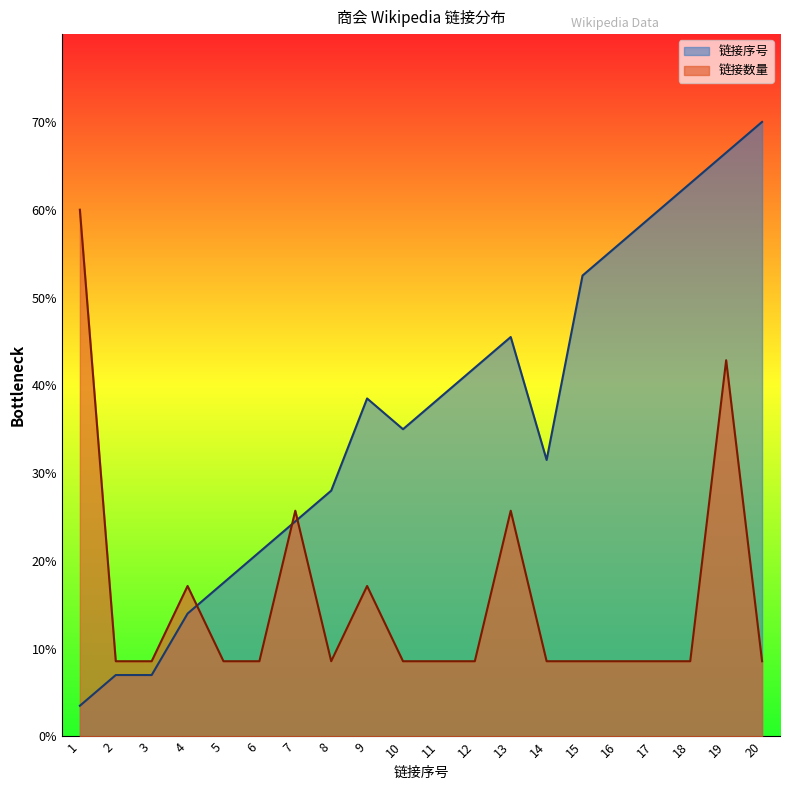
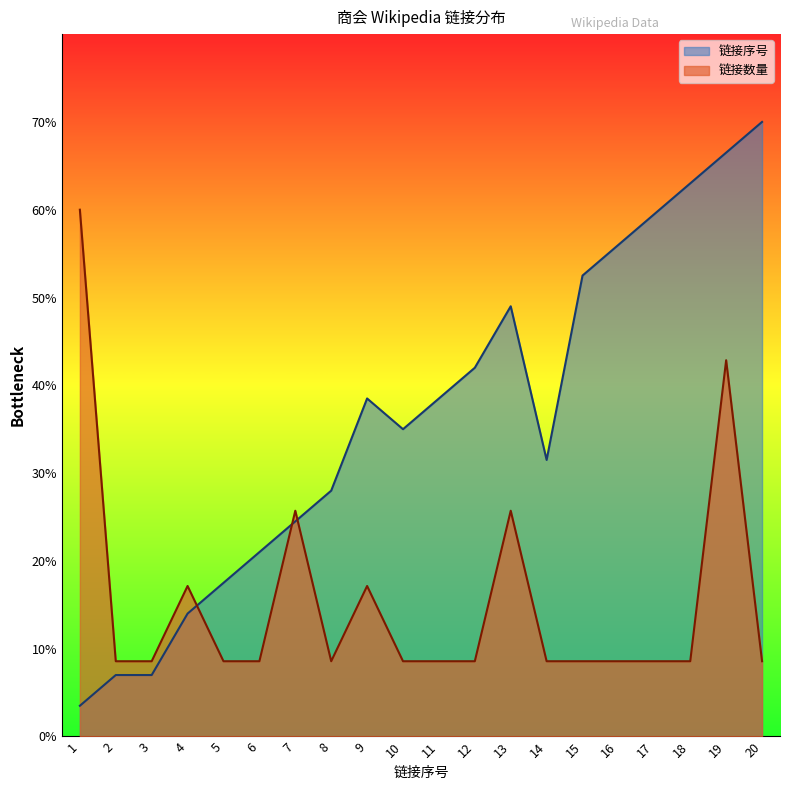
链接序号, 13: 46% -> 49%
